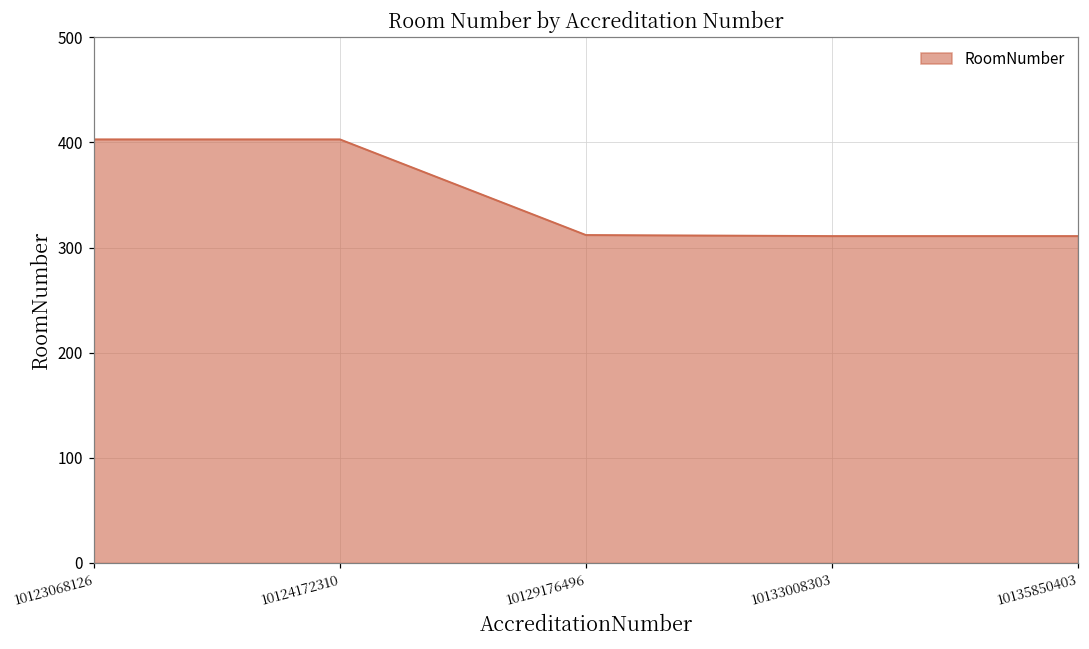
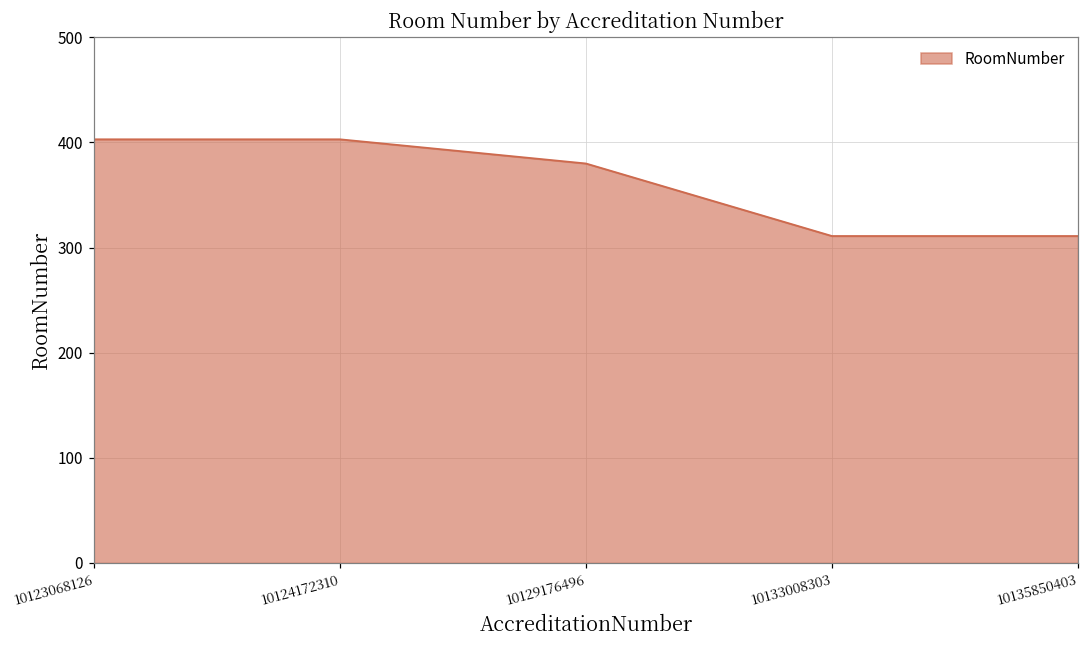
10129176496: 310 -> 380
